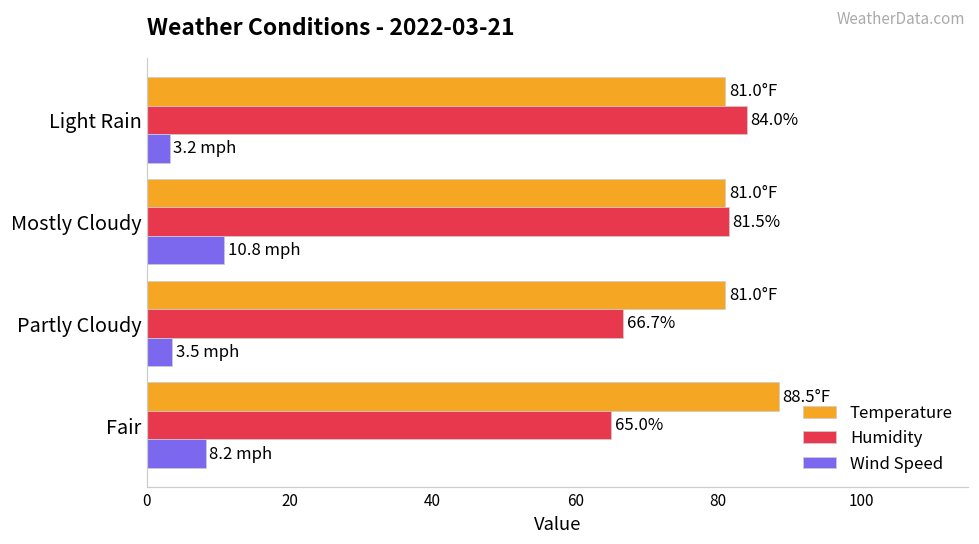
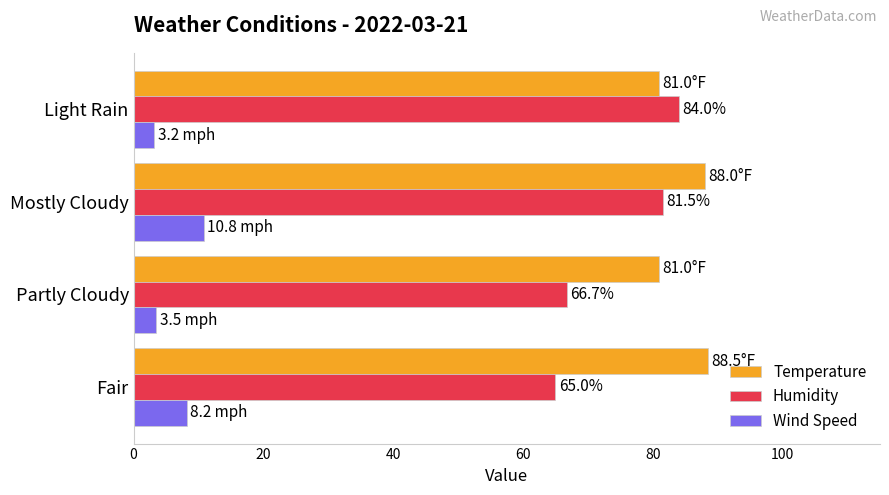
Temperature, Mostly Cloudy: 81.0°F -> 88.0°F
